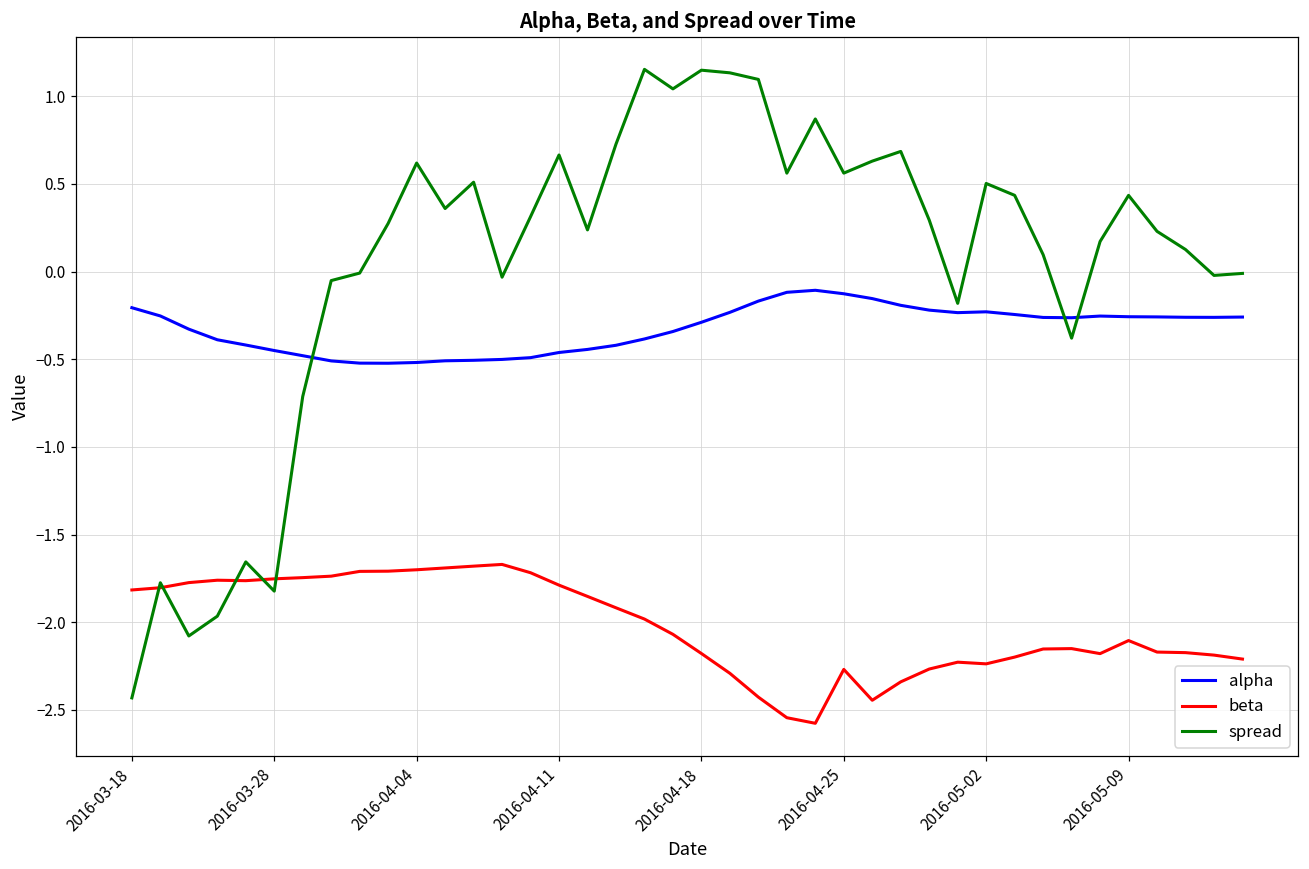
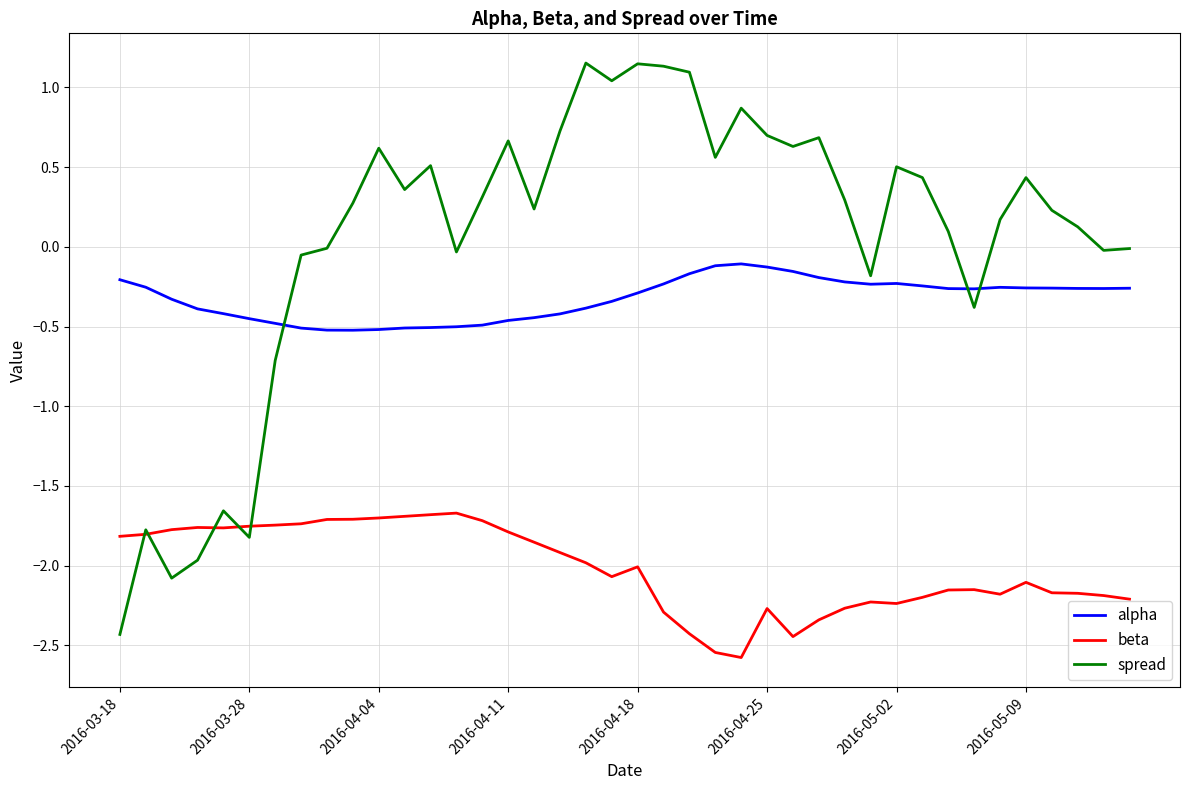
beta, 2016-04-18: -2.18 -> -2.01
spread, 2016-04-25: 0.56 -> 0.70
